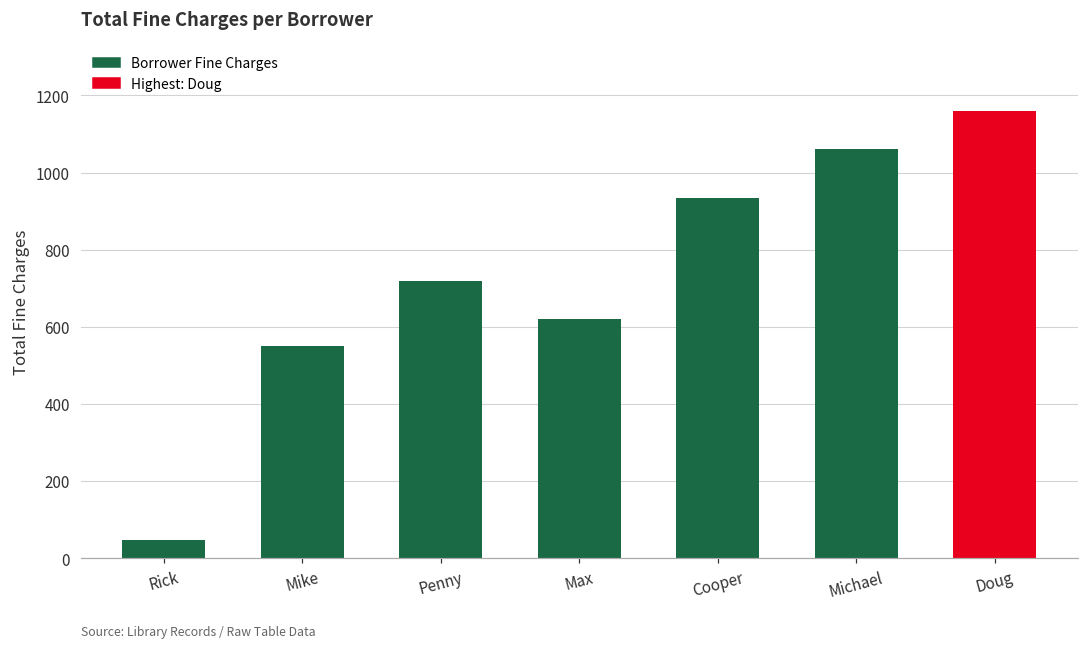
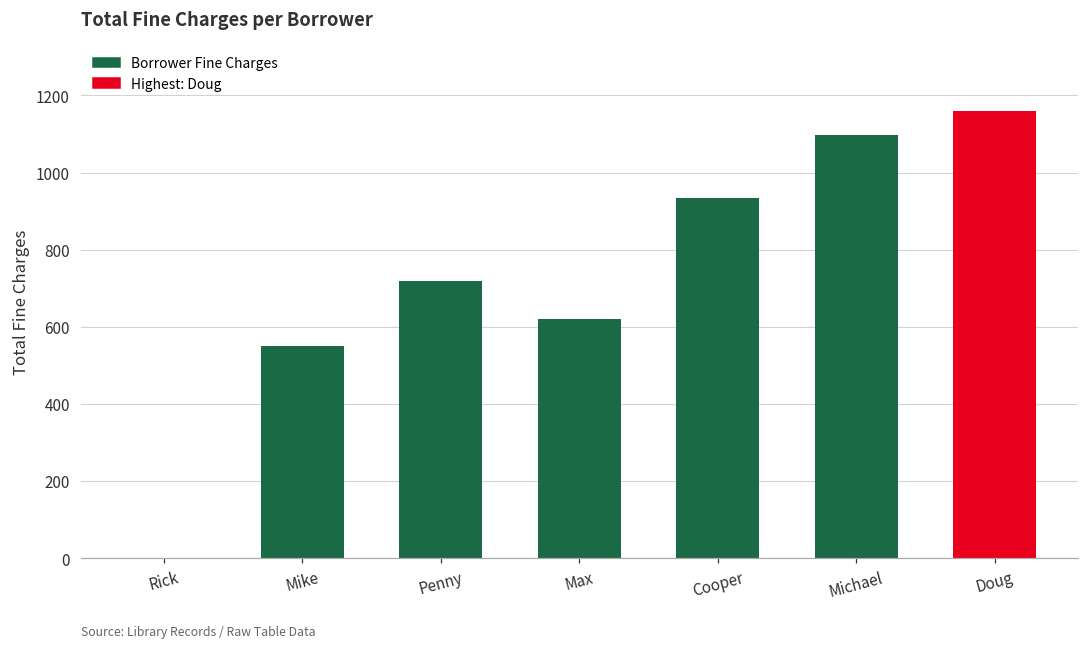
Rick: 50 -> 0
Michael: 1060 -> 1100
